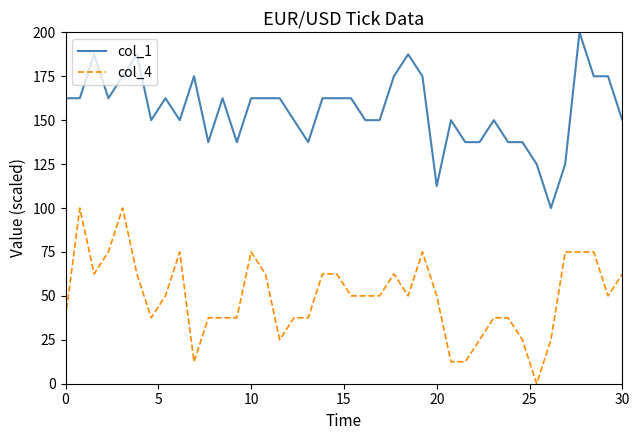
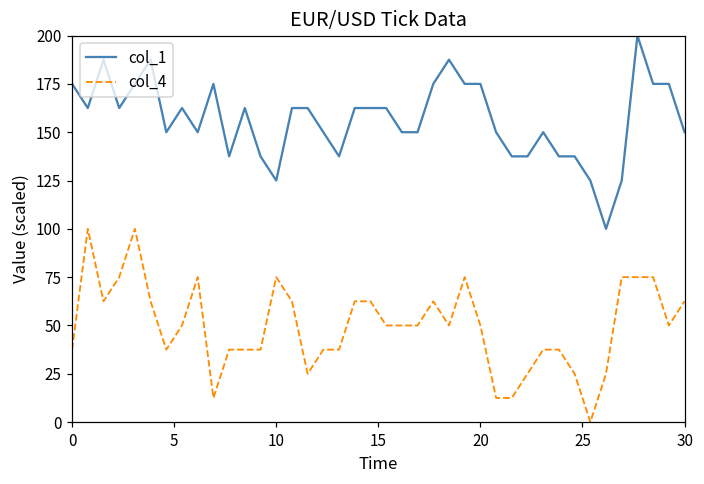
col_1, 0: 162 -> 175
col_1, 10: 162 -> 125
col_1, 20: 112 -> 175
